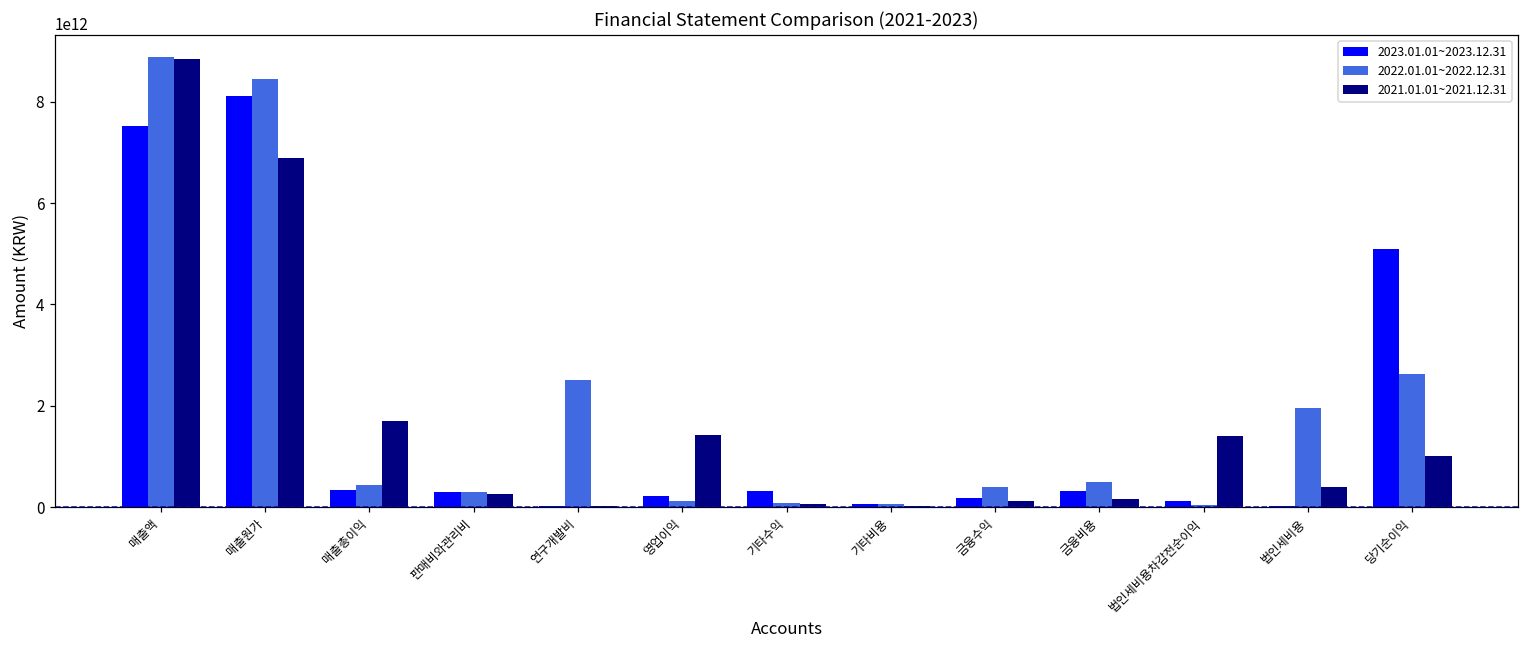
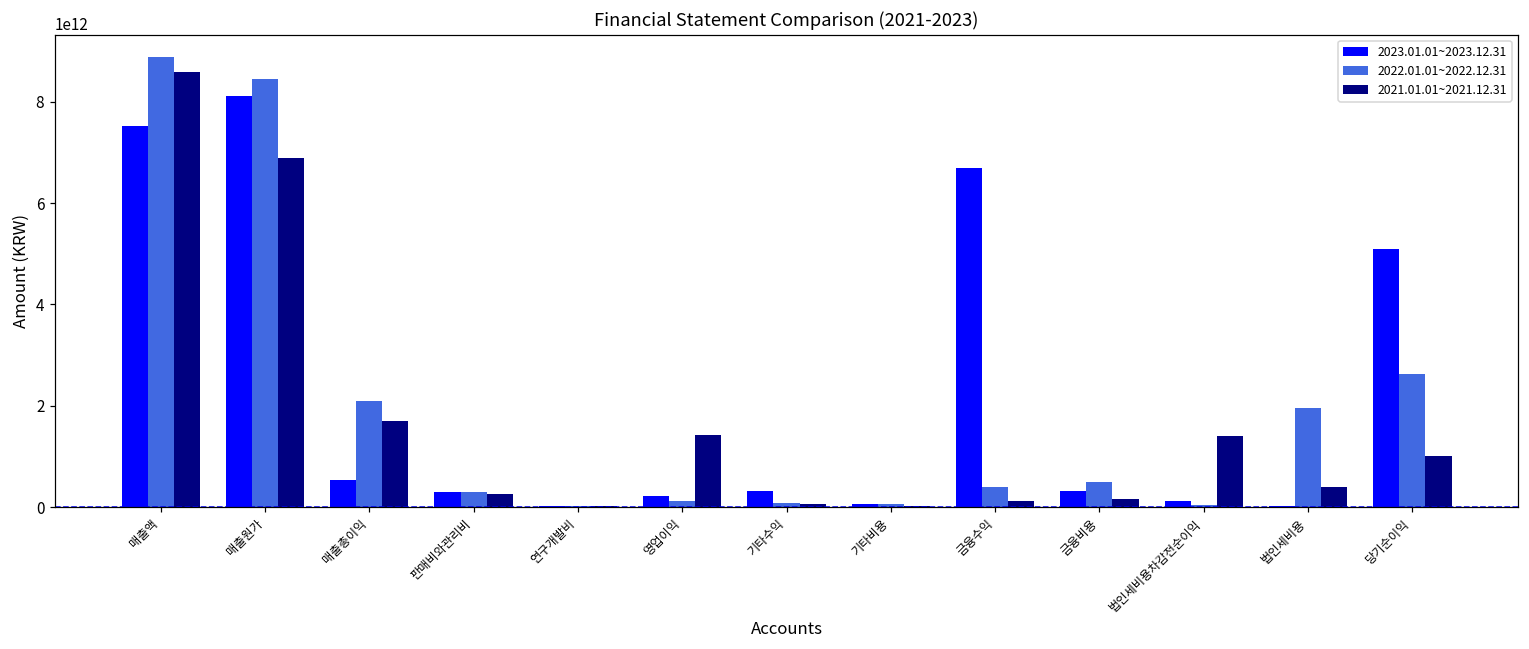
2021.01.01~2021.12.31, 매출액: 8900000000000 -> 8600000000000
2023.01.01~2023.12.31, 매출총이익: 300000000000 -> 500000000000
2022.01.01~2022.12.31, 매출총이익: 400000000000 -> 2100000000000
2022.01.01~2022.12.31, 연구개발비: 2500000000000 -> 0
2023.01.01~2023.12.31, 금융수익: 200000000000 -> 6700000000000
